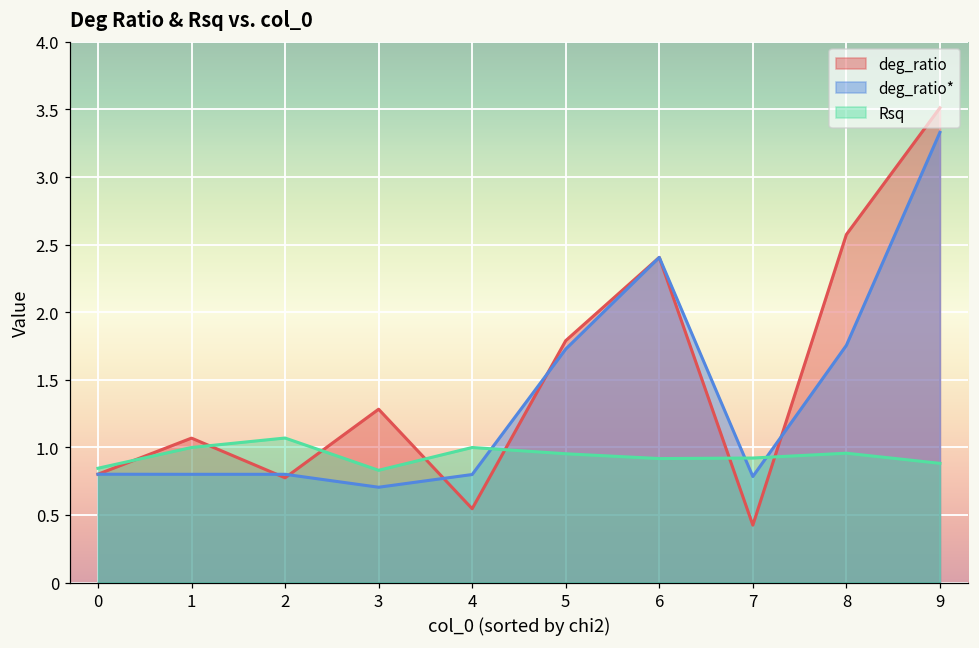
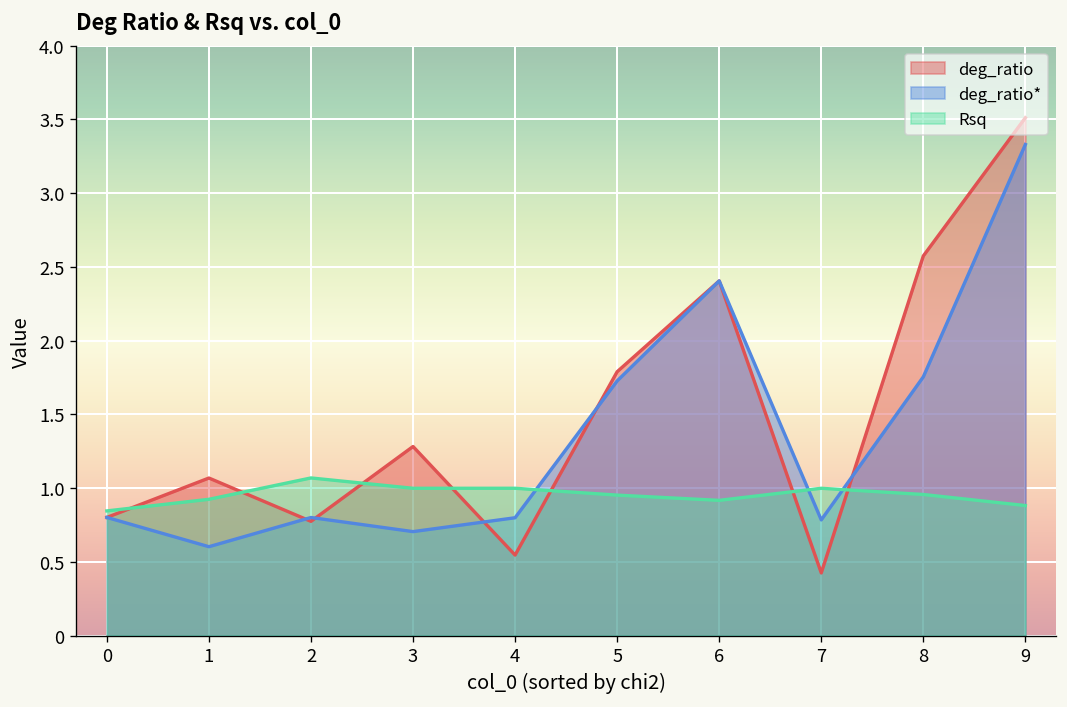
deg_ratio*, 1: 0.80 -> 0.60
Rsq, 1: 1.00 -> 0.92
Rsq, 3: 0.83 -> 1.00
Rsq, 7: 0.92 -> 1.00
